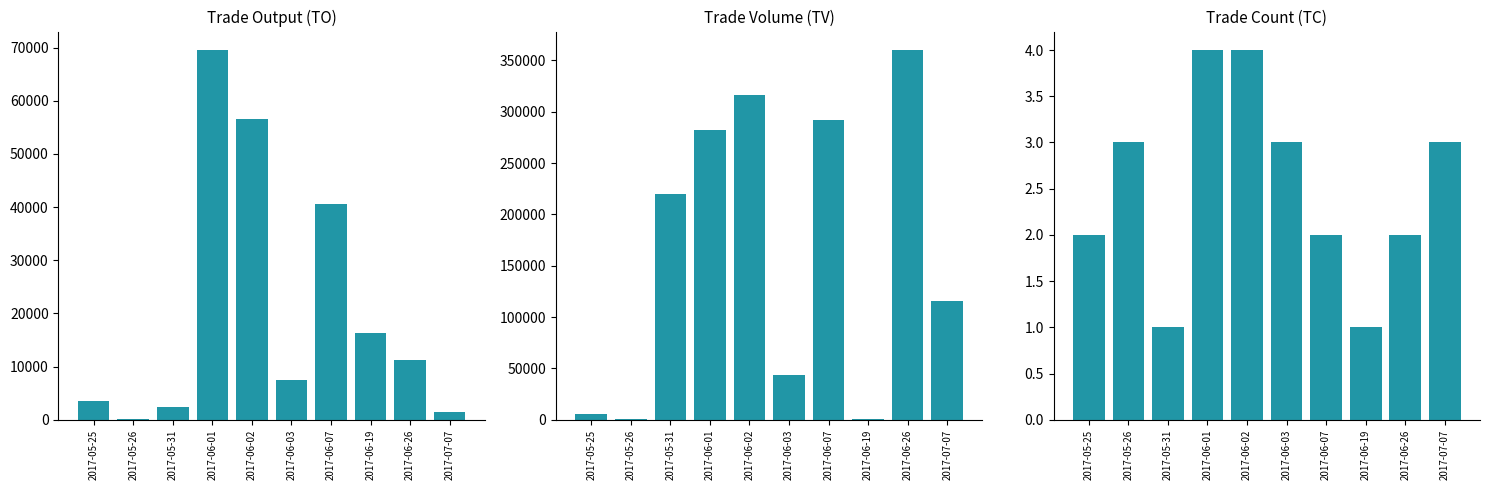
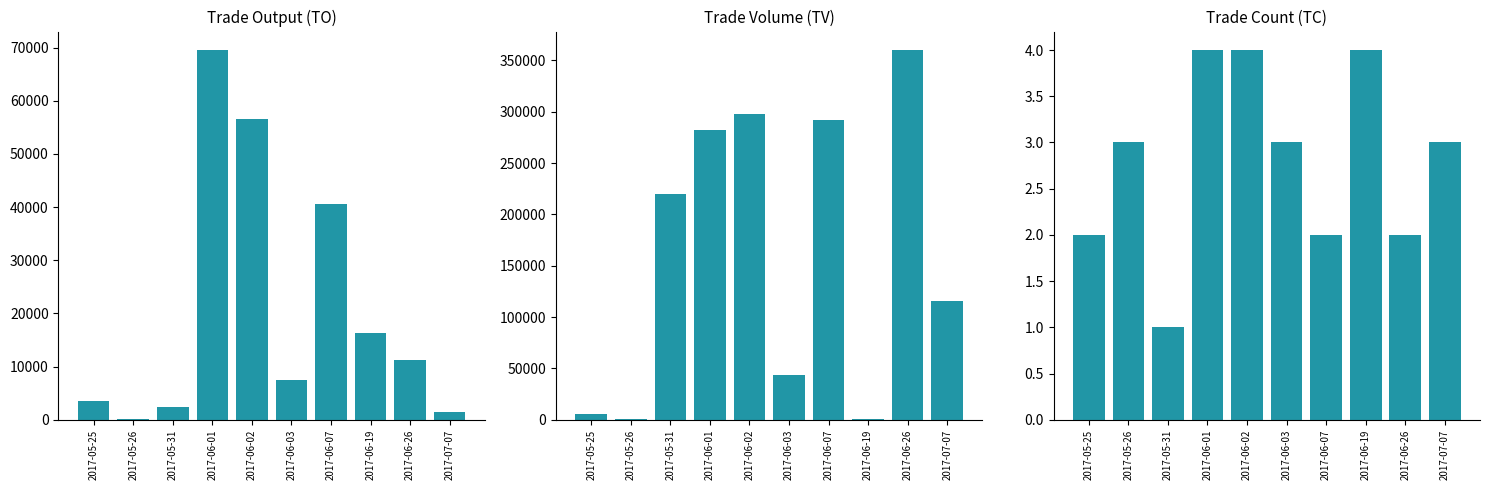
Trade Volume (TV), 2017-06-02: 317000 -> 298000
Trade Count (TC), 2017-06-19: 1 -> 4
